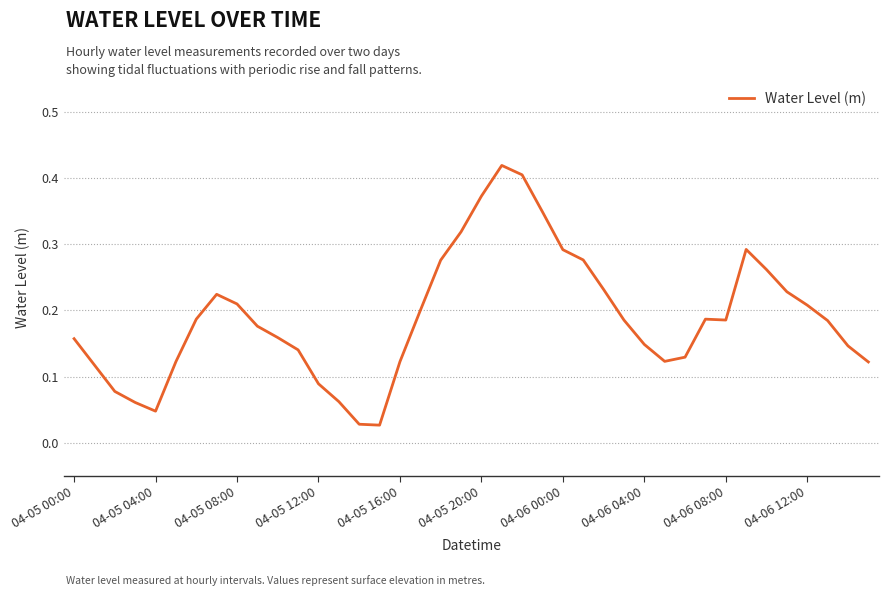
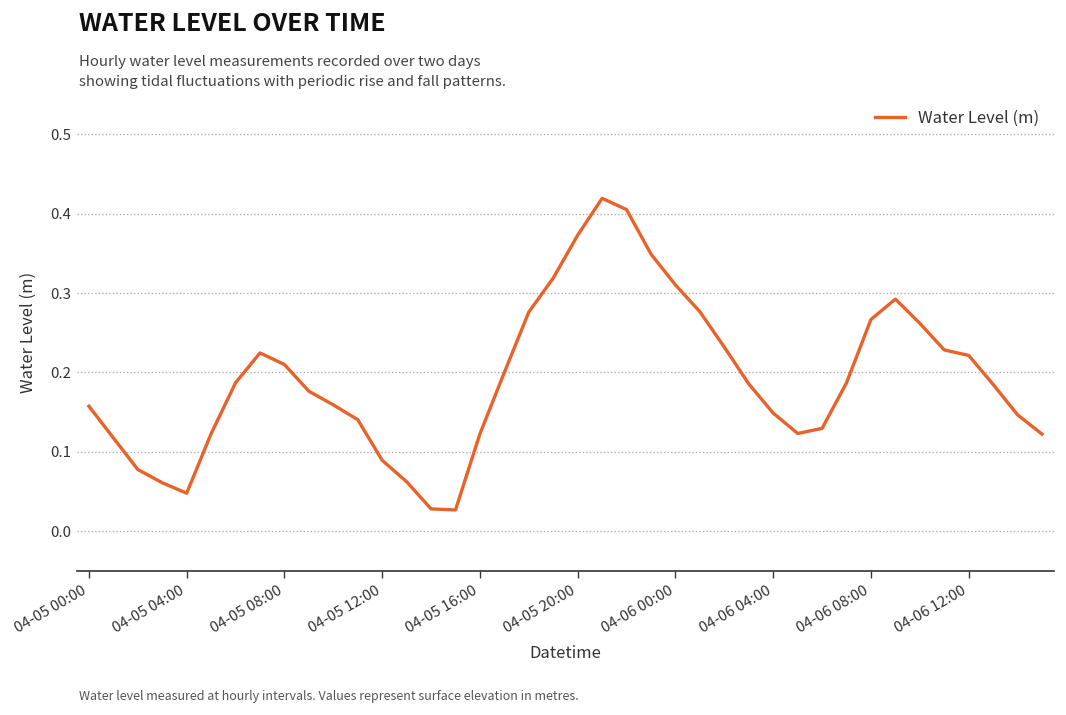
04-06 00:00: 0.29 -> 0.31
04-06 08:00: 0.19 -> 0.27
04-06 12:00: 0.21 -> 0.22
